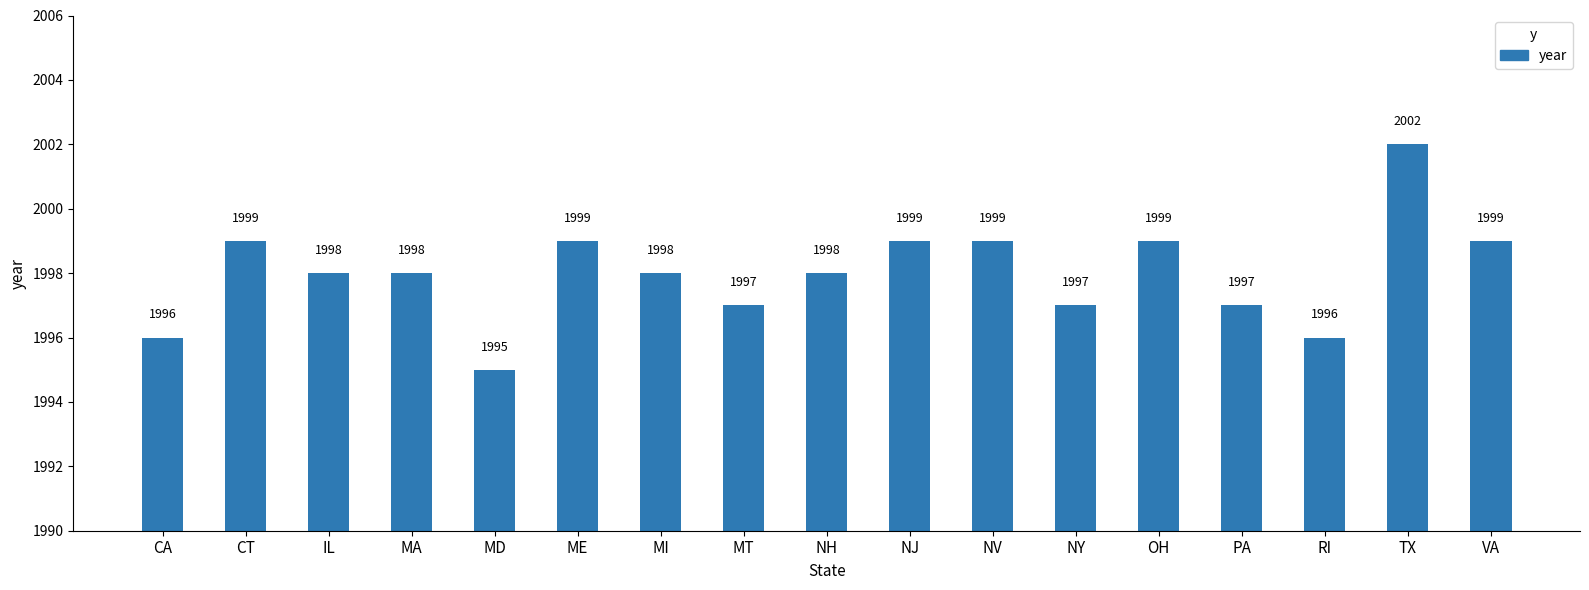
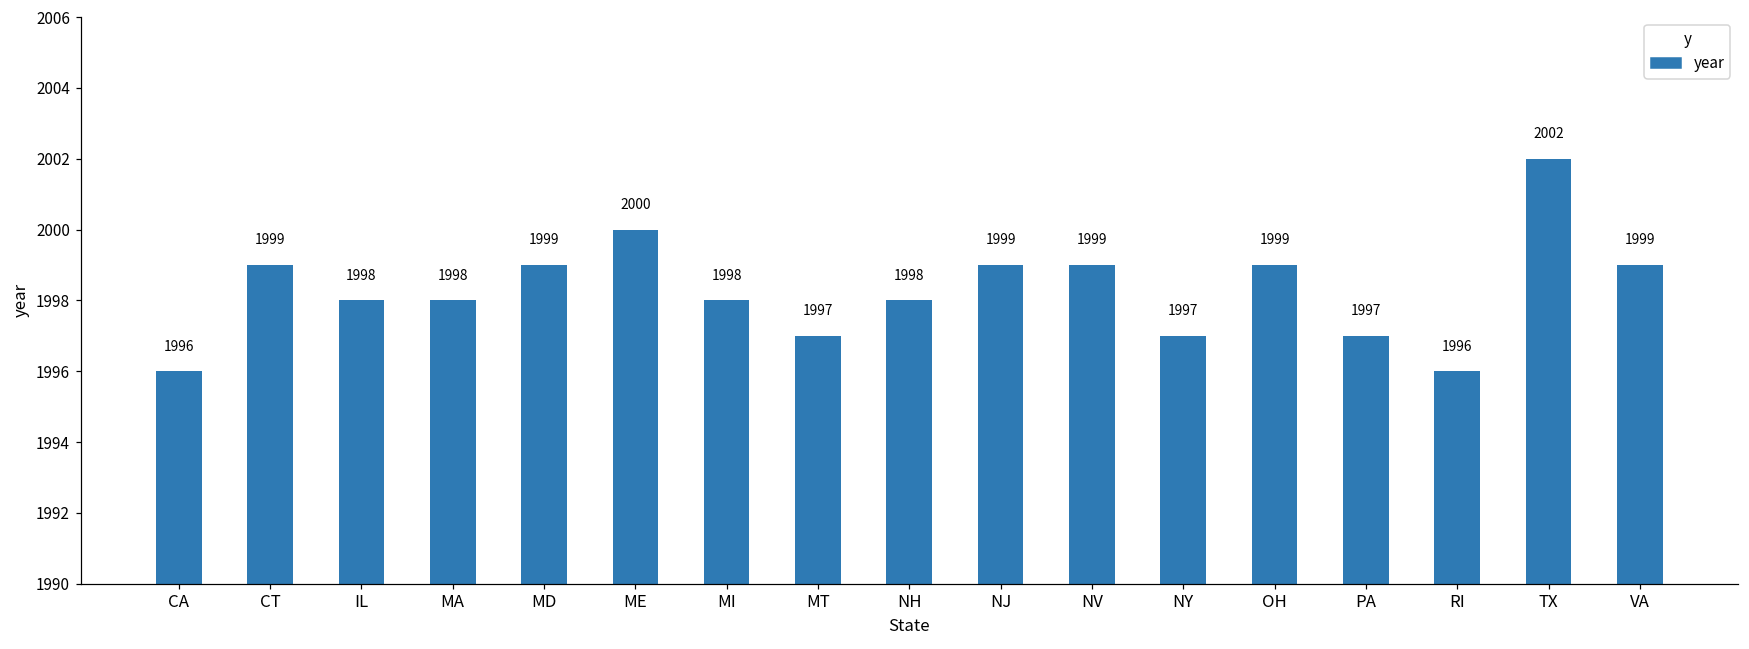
MD: 1995 -> 1999
ME: 1999 -> 2000
